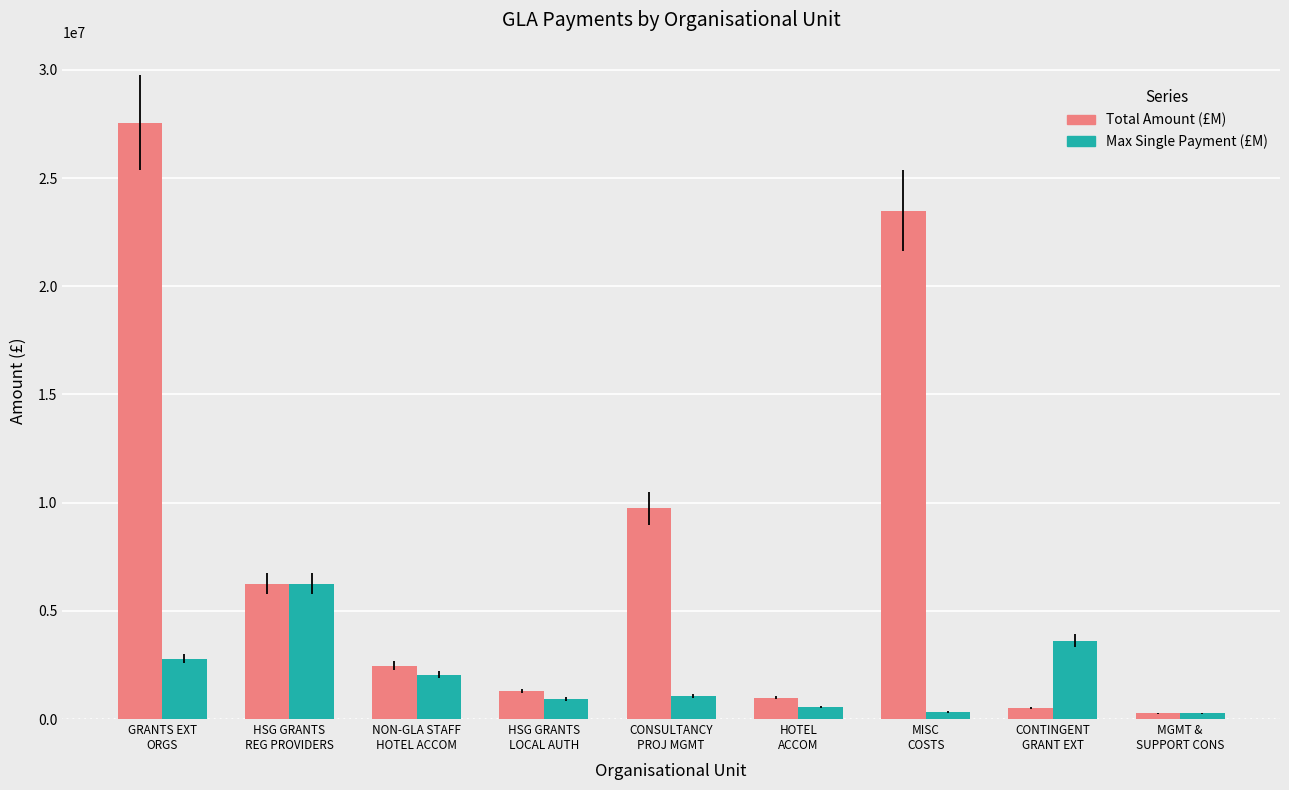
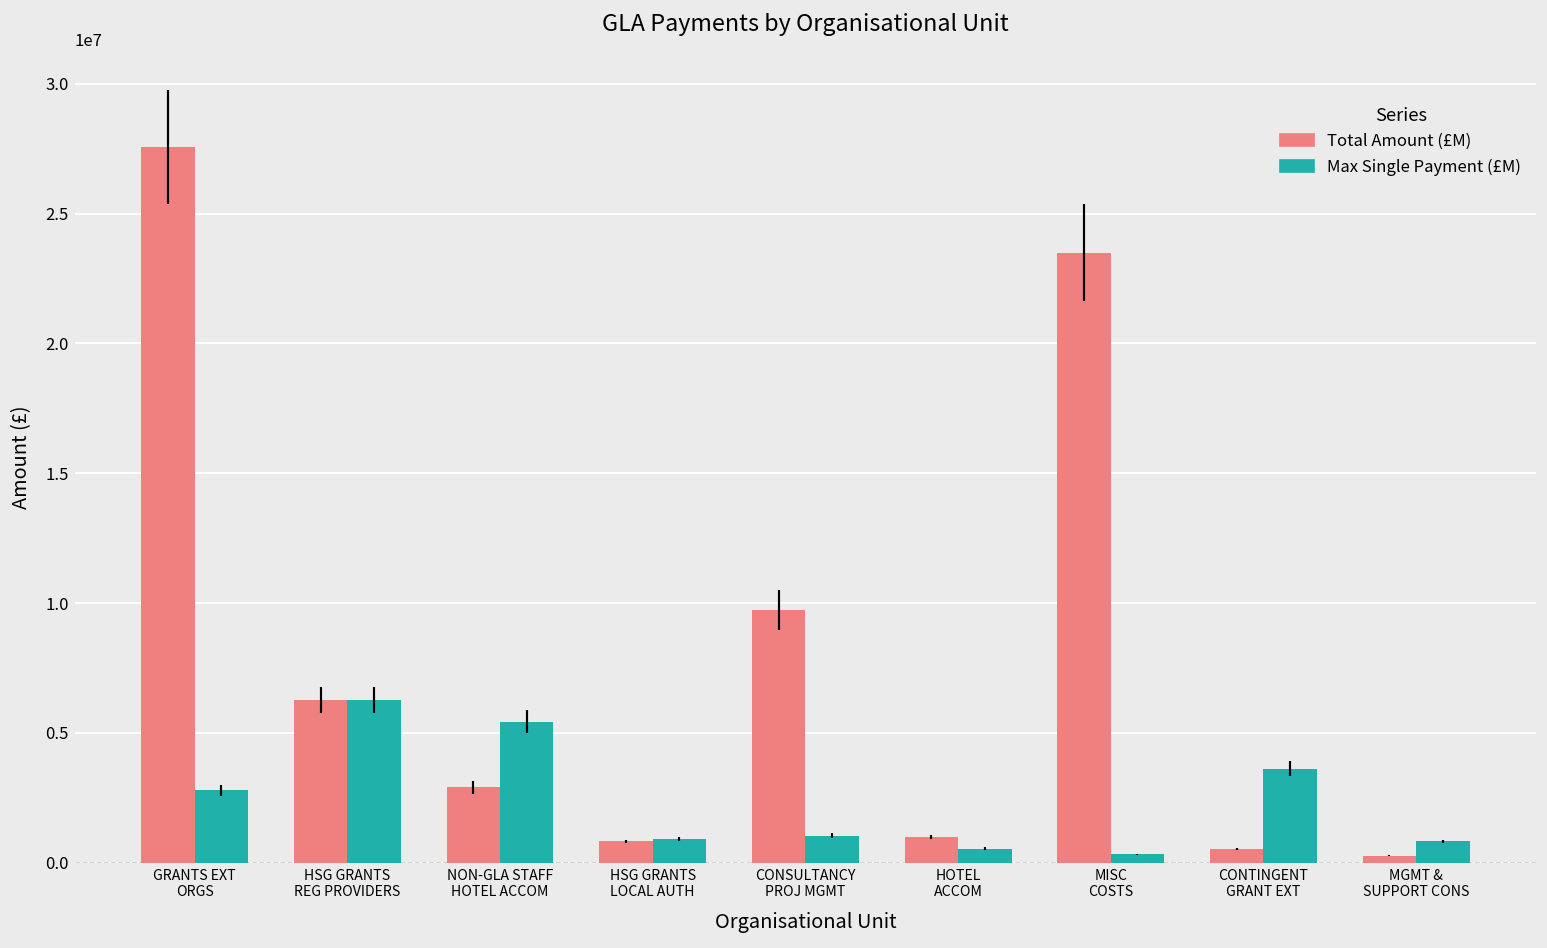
Total Amount (£M), NON-GLA STAFF HOTEL ACCOM: 2500000 -> 2900000
Max Single Payment (£M), NON-GLA STAFF HOTEL ACCOM: 2000000 -> 5400000
Total Amount (£M), HSG GRANTS LOCAL AUTH: 1300000 -> 800000
Max Single Payment (£M), MGMT & SUPPORT CONS: 300000 -> 800000
